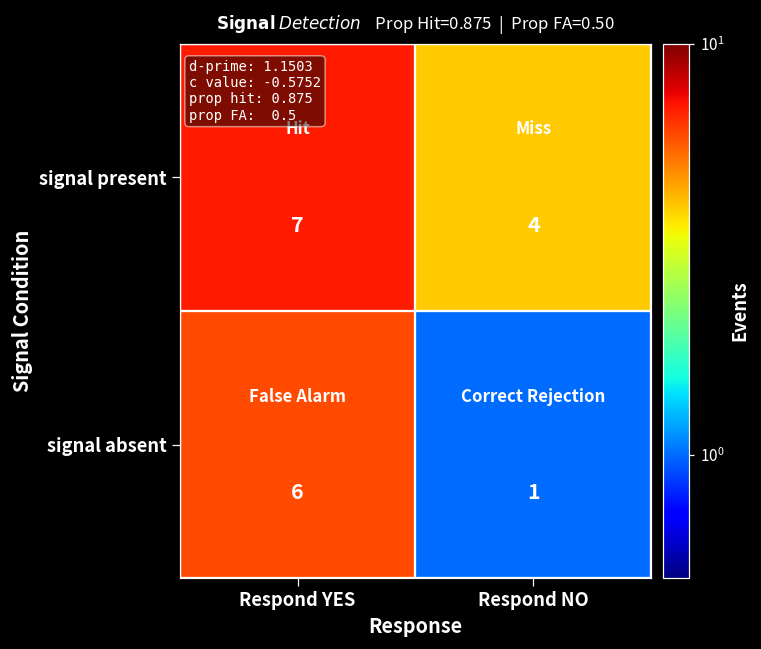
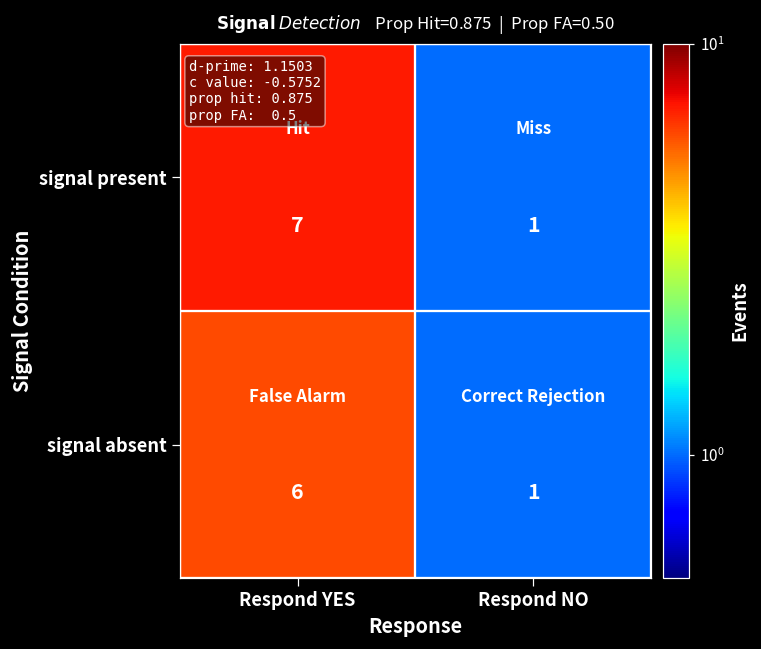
signal present, Respond NO: 4 -> 1
